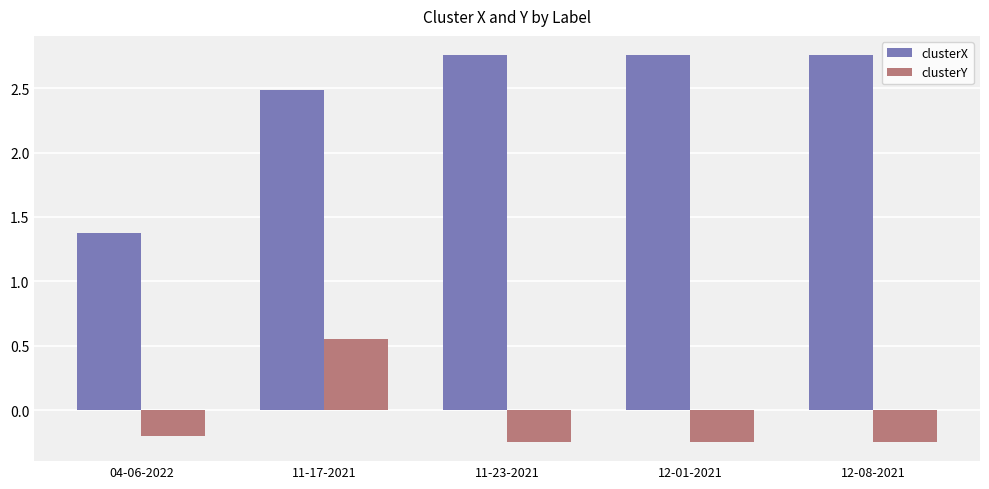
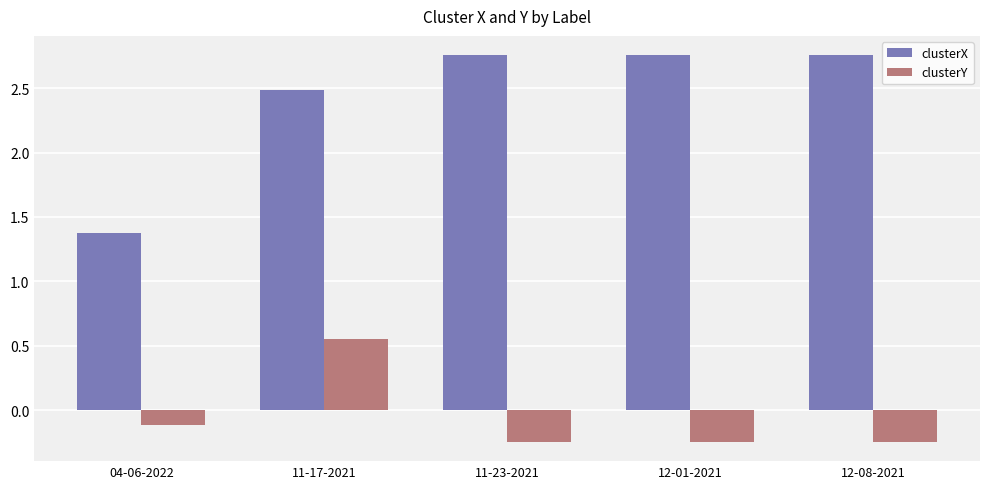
clusterY, 04-06-2022: -0.20 -> -0.11
